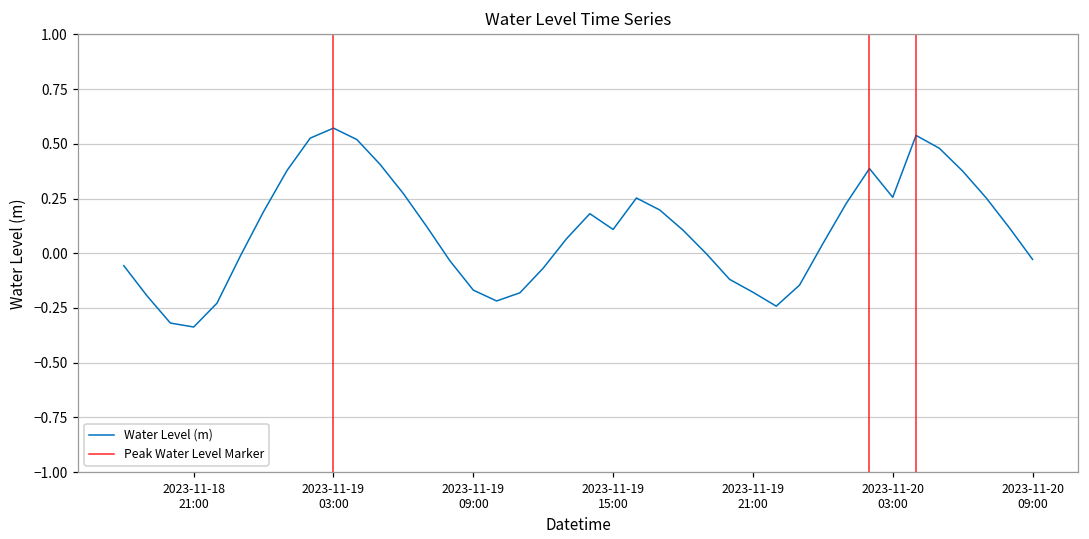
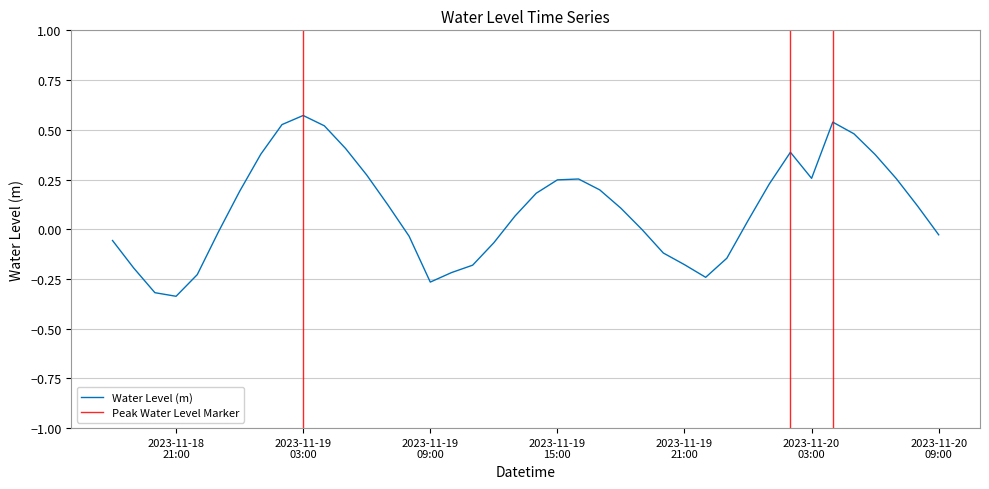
2023-11-19 09:00: -0.17 -> -0.27
2023-11-19 15:00: 0.11 -> 0.25
